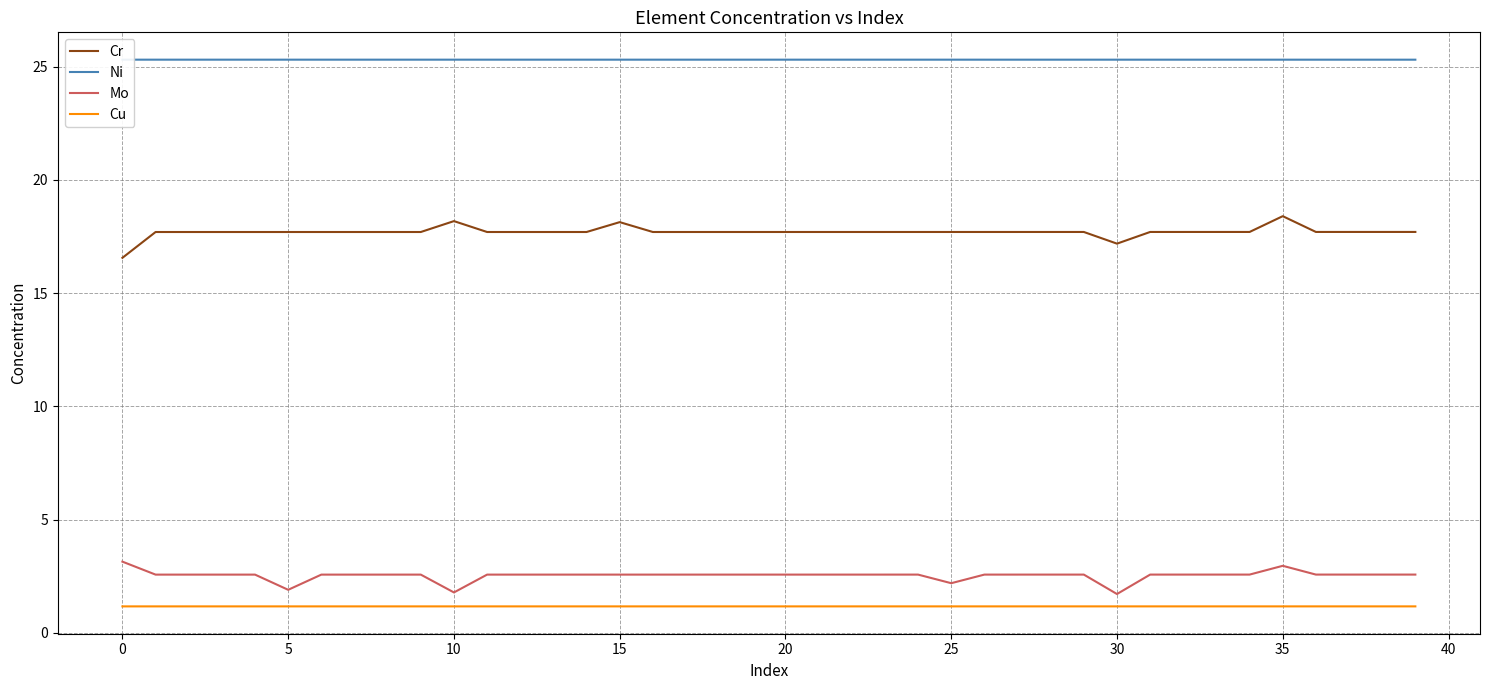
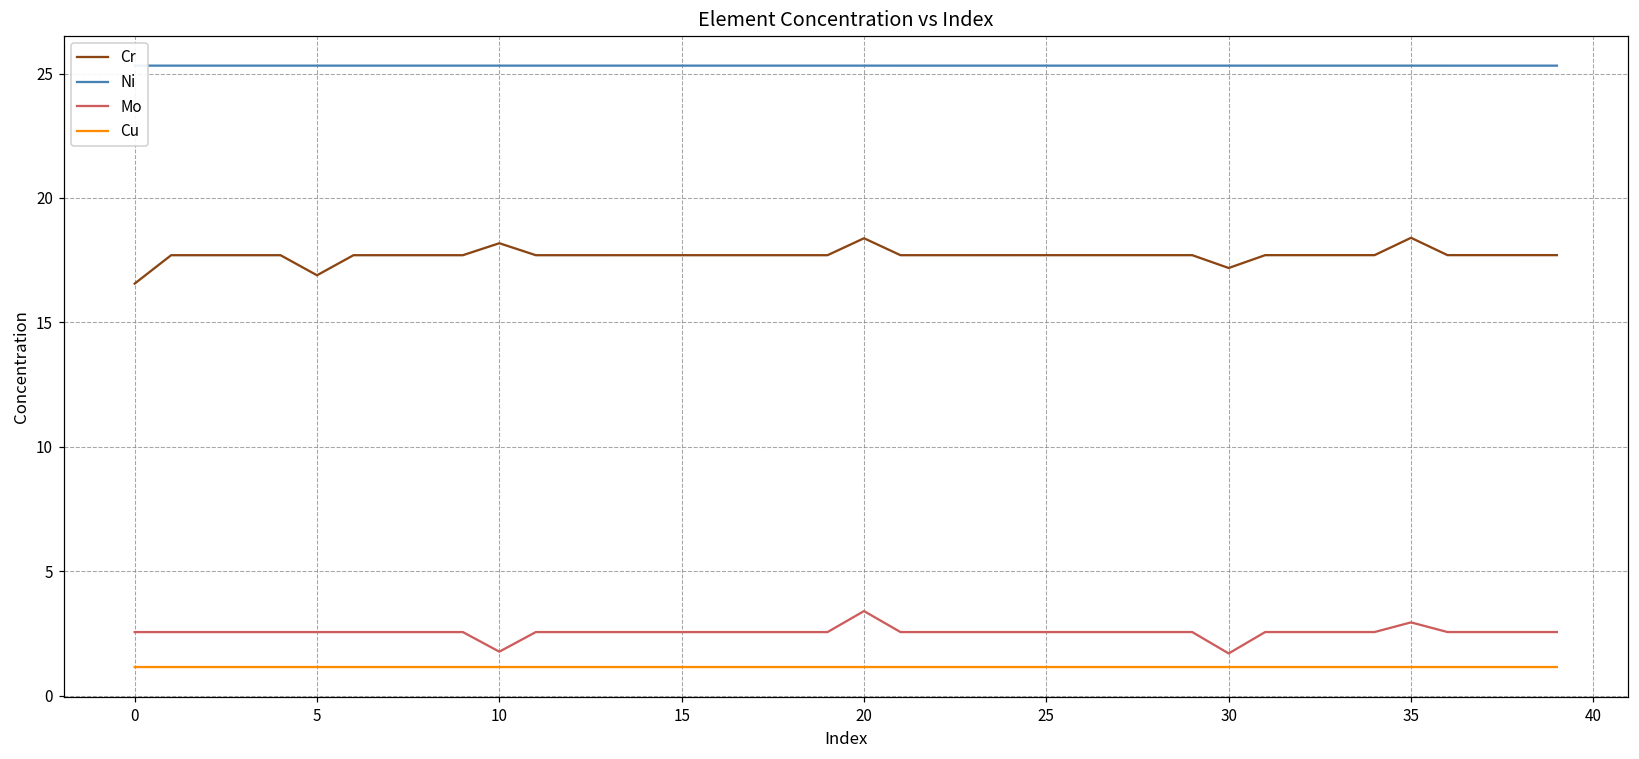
Mo, 0: 3.1 -> 2.6
Cr, 5: 17.7 -> 16.9
Mo, 5: 1.9 -> 2.6
Cr, 15: 18.1 -> 17.7
Cr, 20: 17.7 -> 18.4
Mo, 20: 2.6 -> 3.4
Mo, 25: 2.2 -> 2.6
